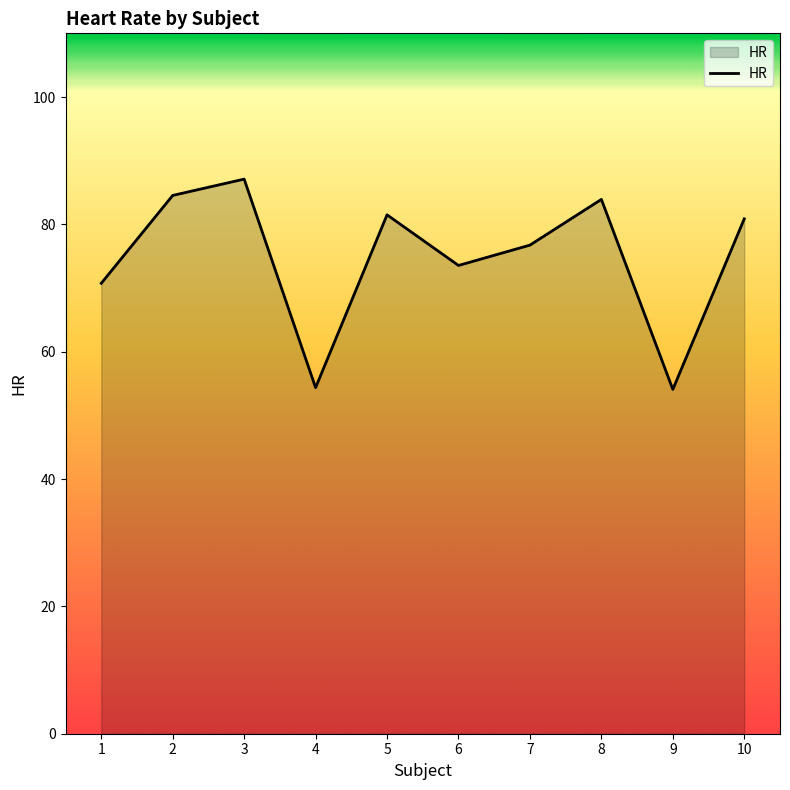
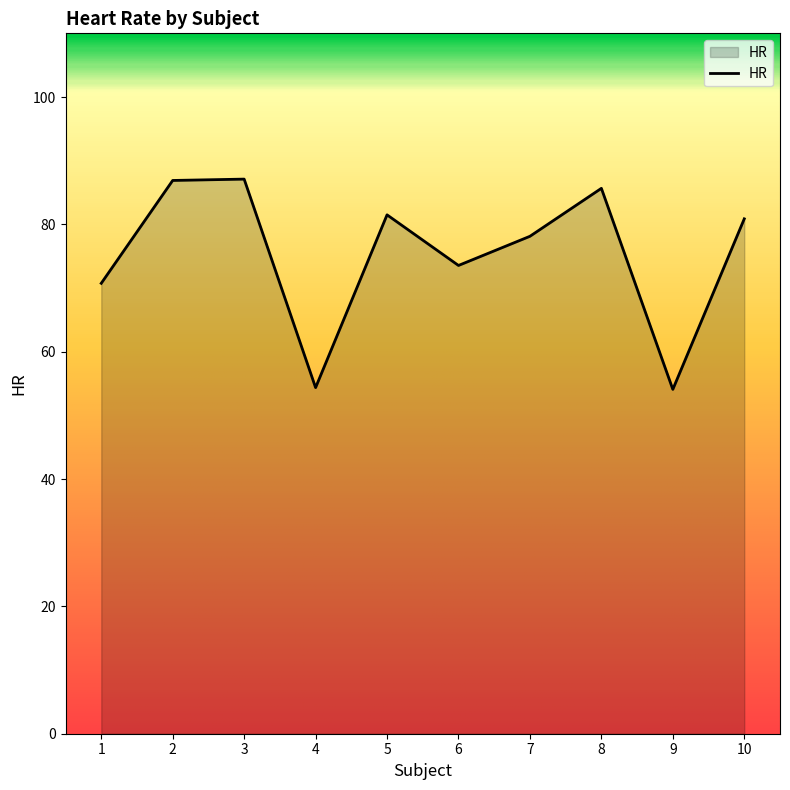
2: 85 -> 87
7: 77 -> 78
8: 84 -> 86
